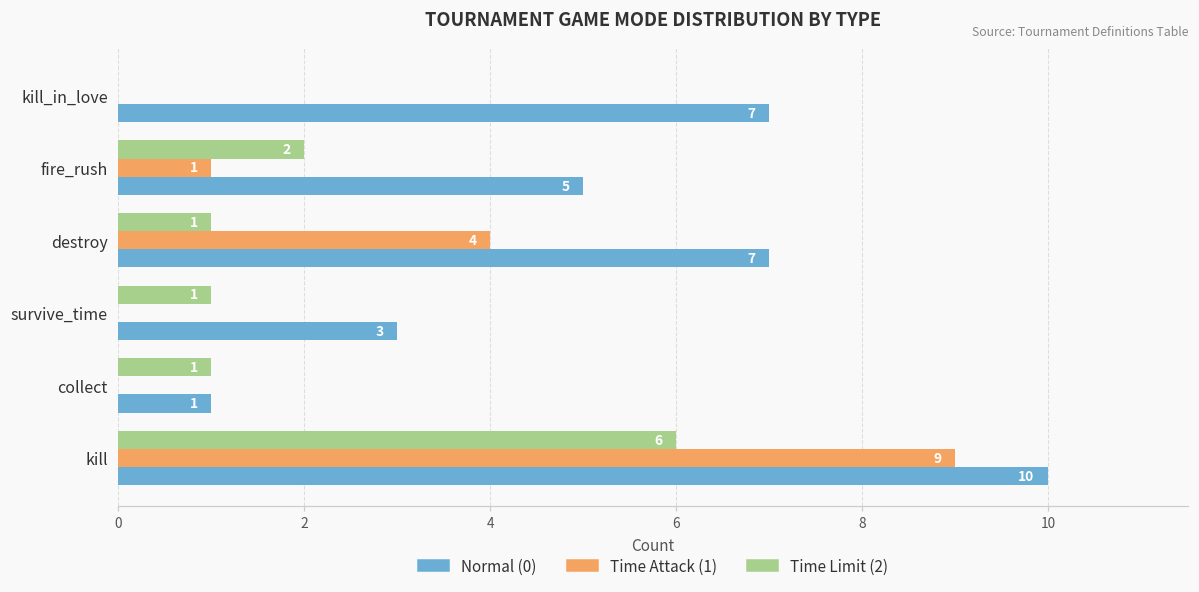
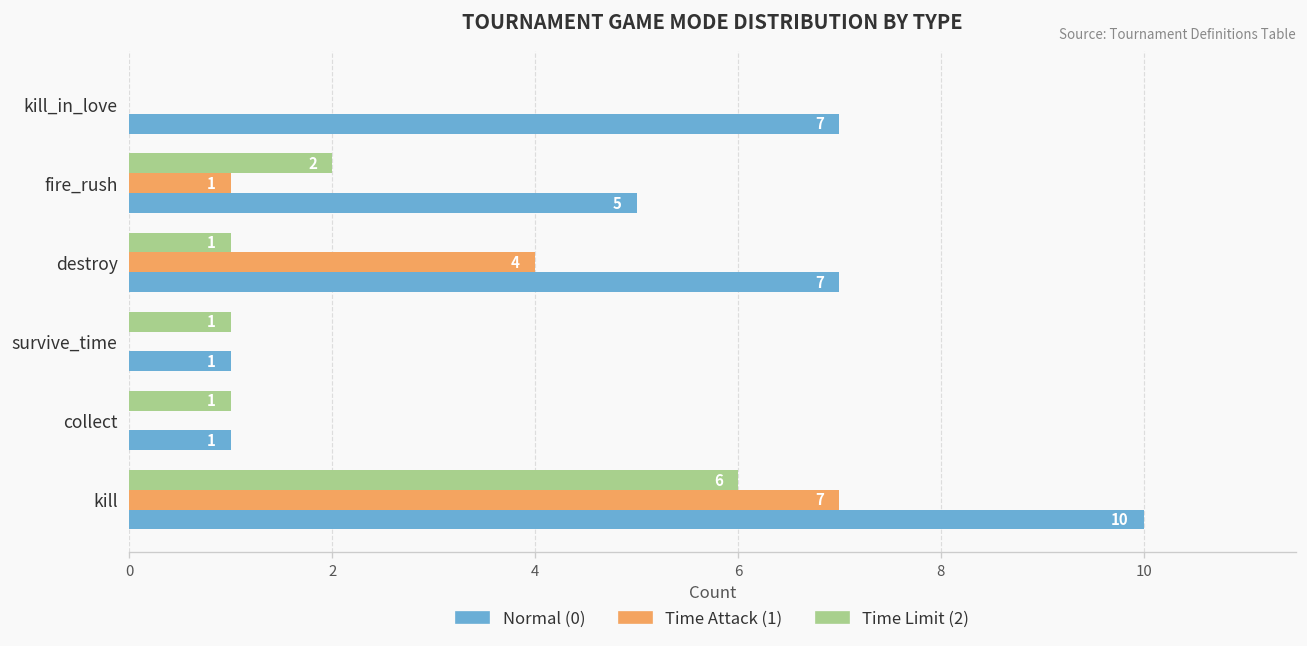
Normal (0), survive_time: 3 -> 1
Time Attack (1), kill: 9 -> 7
